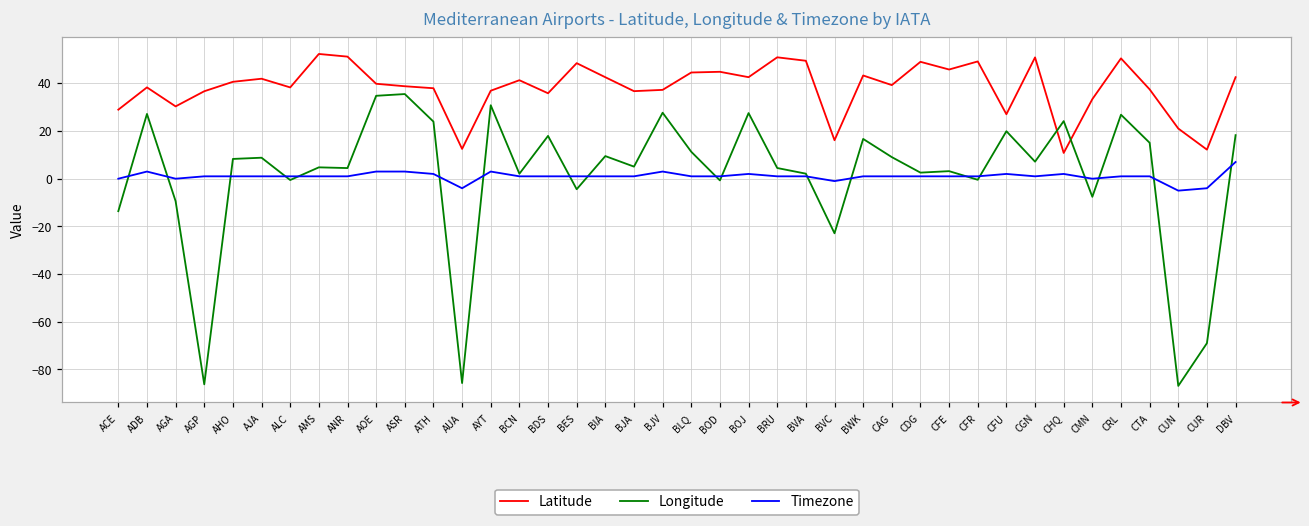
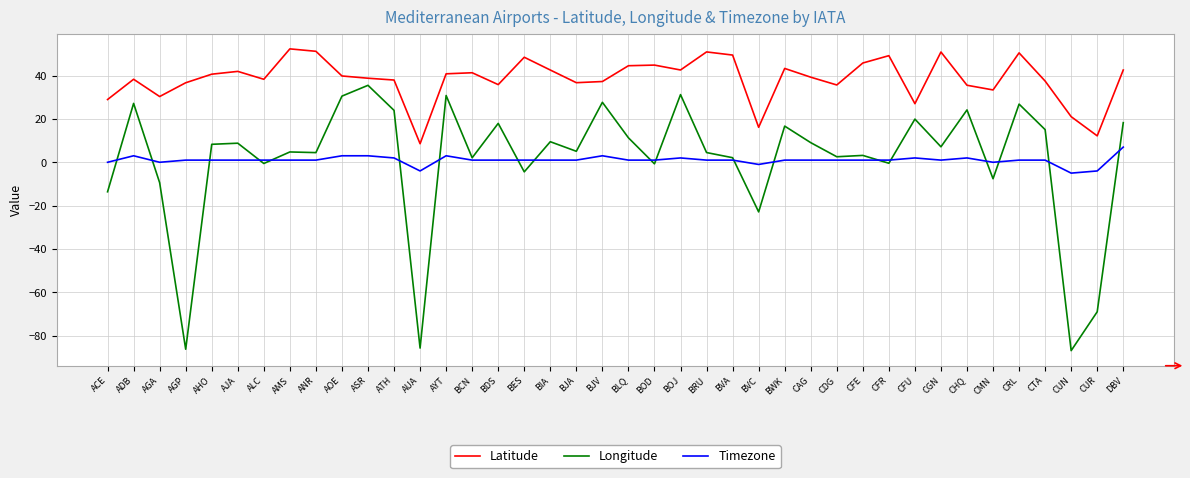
Longitude, AOE: 35 -> 31
Latitude, AUA: 13 -> 9
Latitude, AYT: 37 -> 41
Longitude, BOJ: 28 -> 31
Latitude, CDG: 49 -> 36
Latitude, CHQ: 11 -> 36
